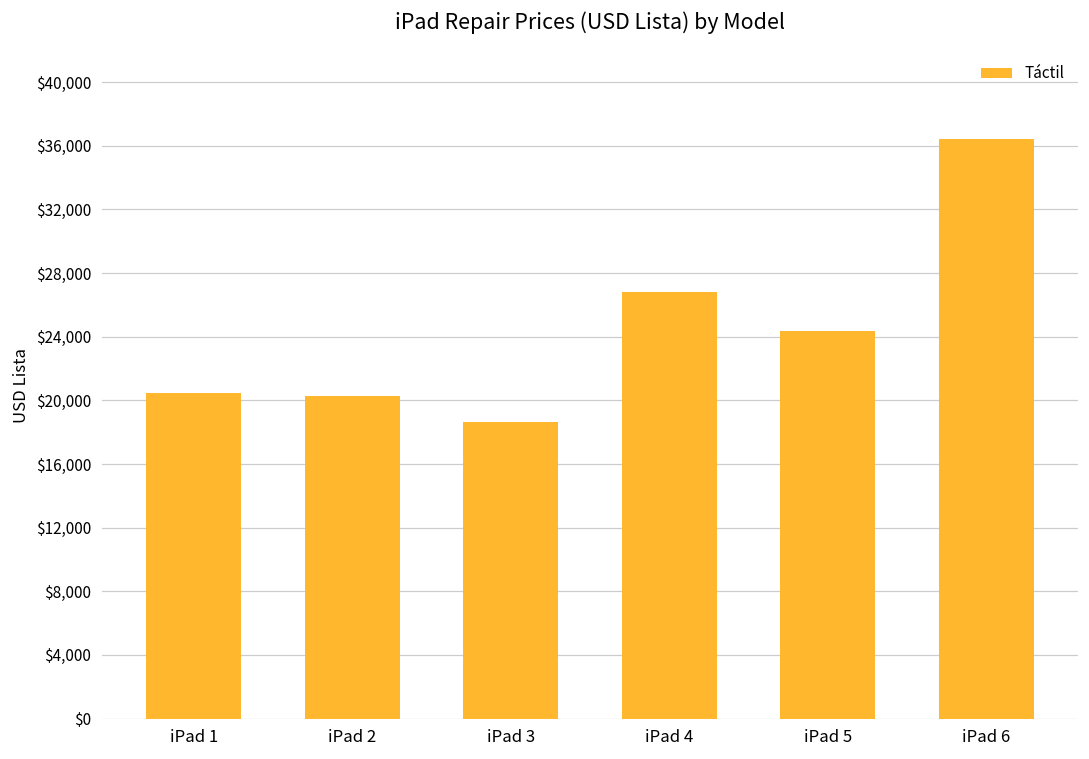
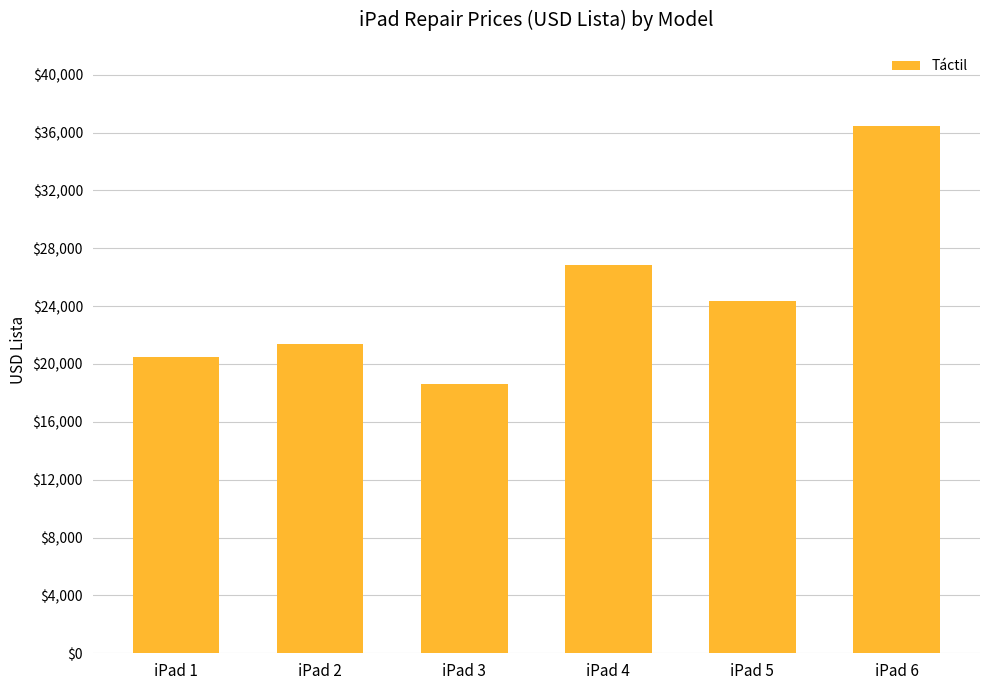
iPad 2: $20,200 -> $21,400
